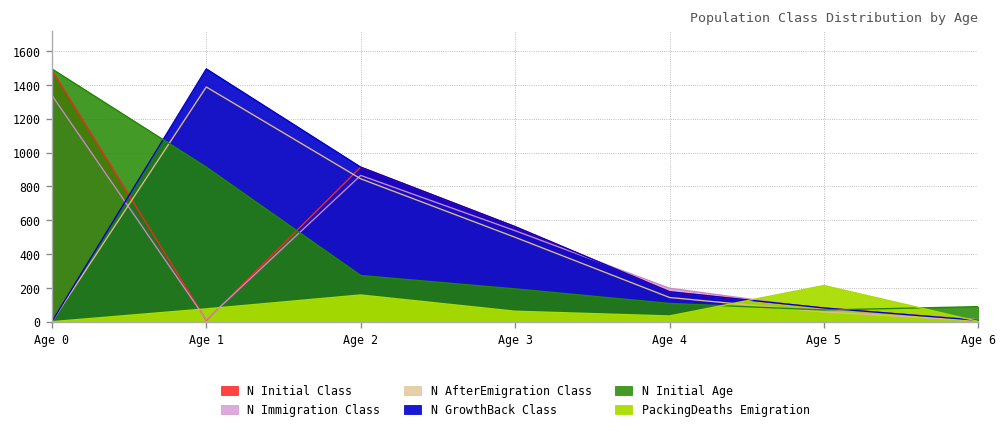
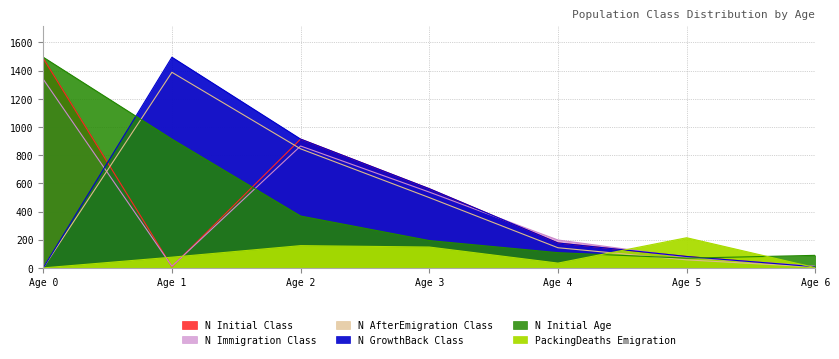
N Initial Age, Age 2: 270 -> 370
PackingDeaths Emigration, Age 3: 60 -> 150
